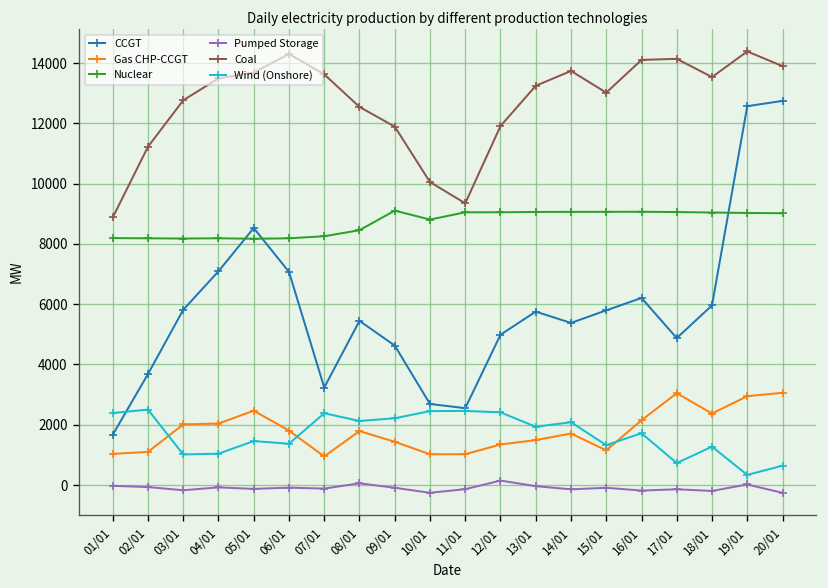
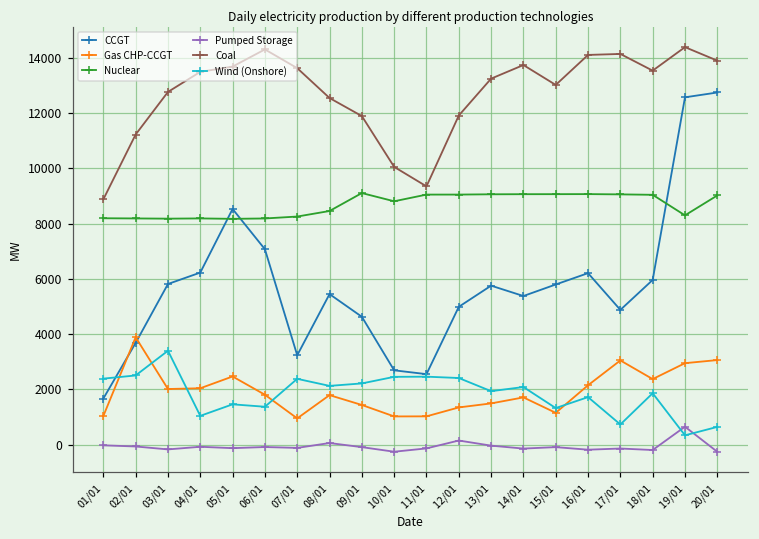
Gas CHP-CCGT, 02/01: 1100 -> 3900
Wind (Onshore), 03/01: 1000 -> 3400
CCGT, 04/01: 7100 -> 6200
Wind (Onshore), 18/01: 1300 -> 1900
Nuclear, 19/01: 9000 -> 8300
Pumped Storage, 19/01: 0 -> 600
